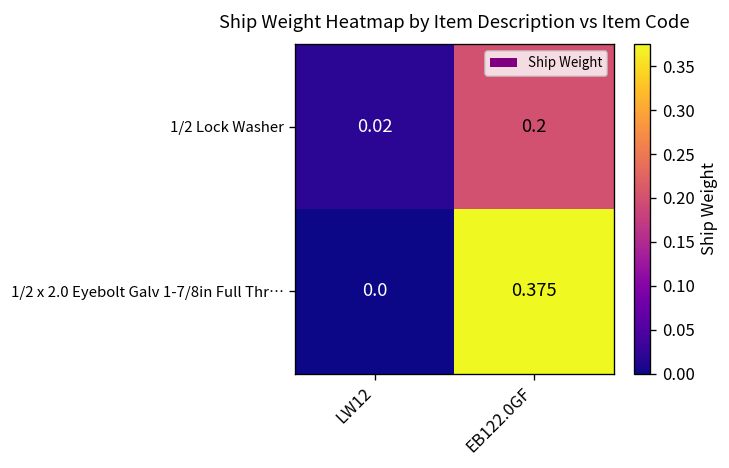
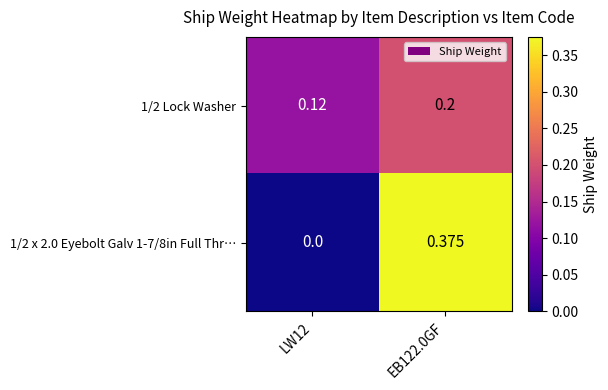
1/2 Lock Washer, LW12: 0.02 -> 0.12
